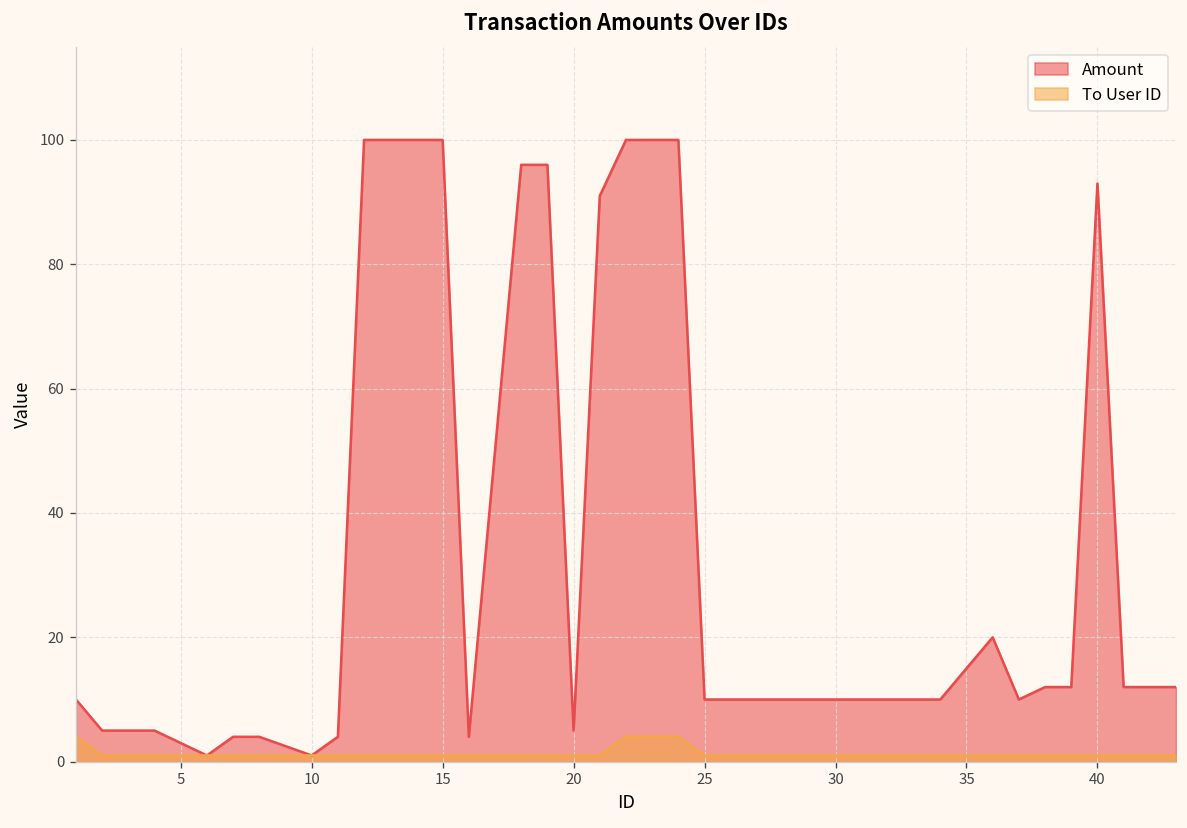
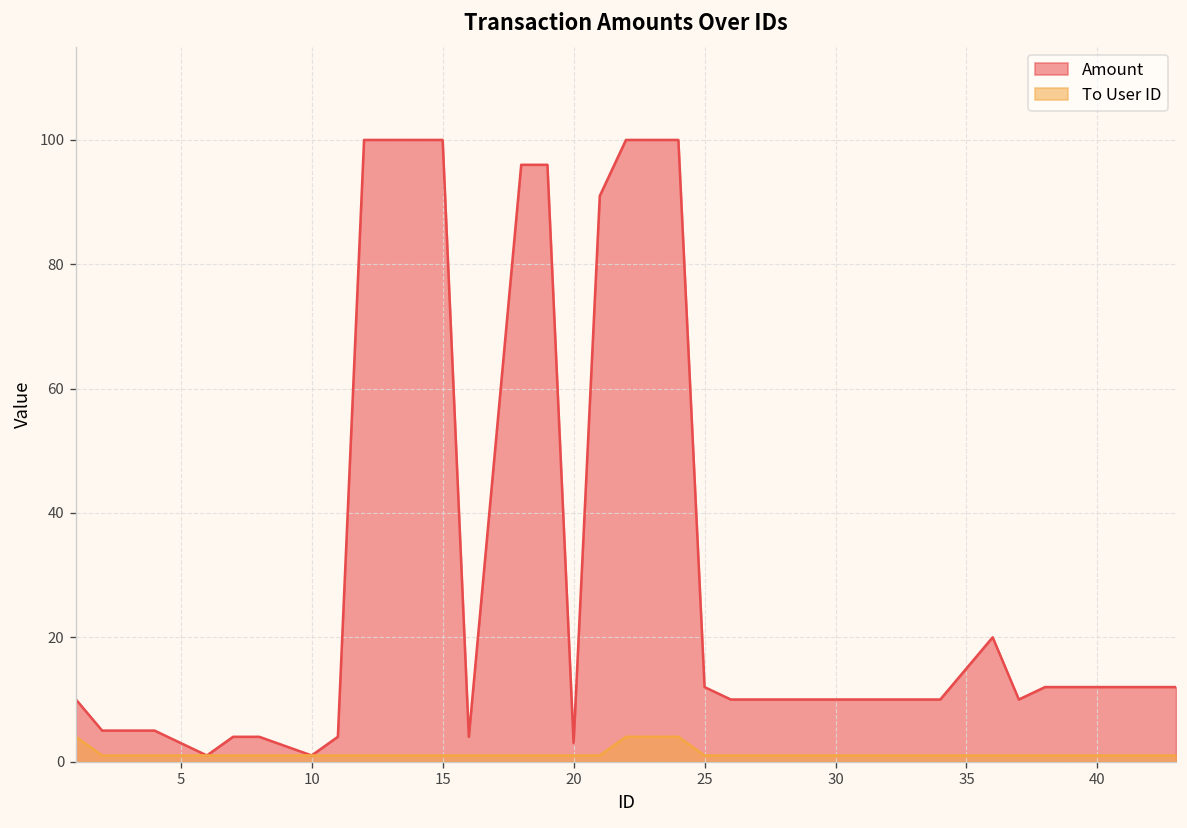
Amount, 20: 5 -> 3
Amount, 25: 10 -> 12
Amount, 40: 93 -> 12
